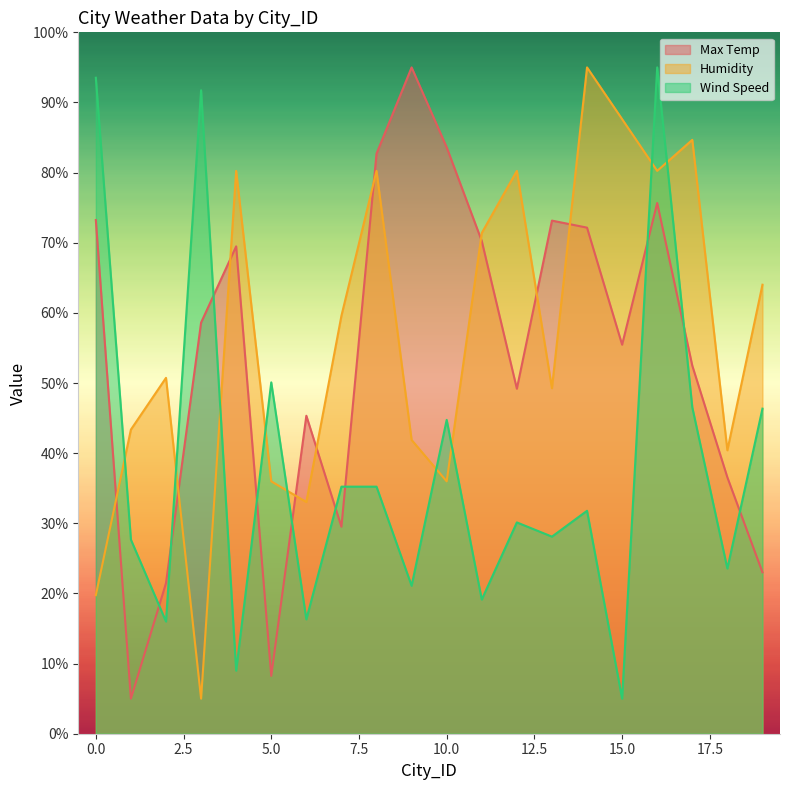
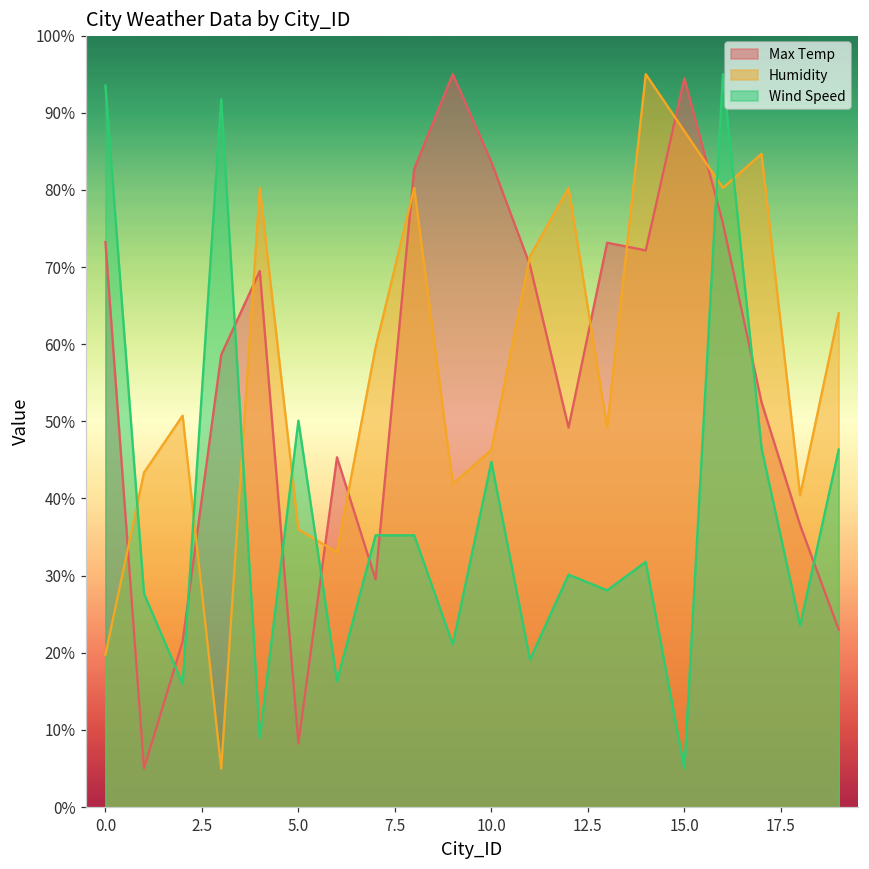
Humidity, 10.0: 36% -> 46%
Max Temp, 15.0: 55% -> 94%
